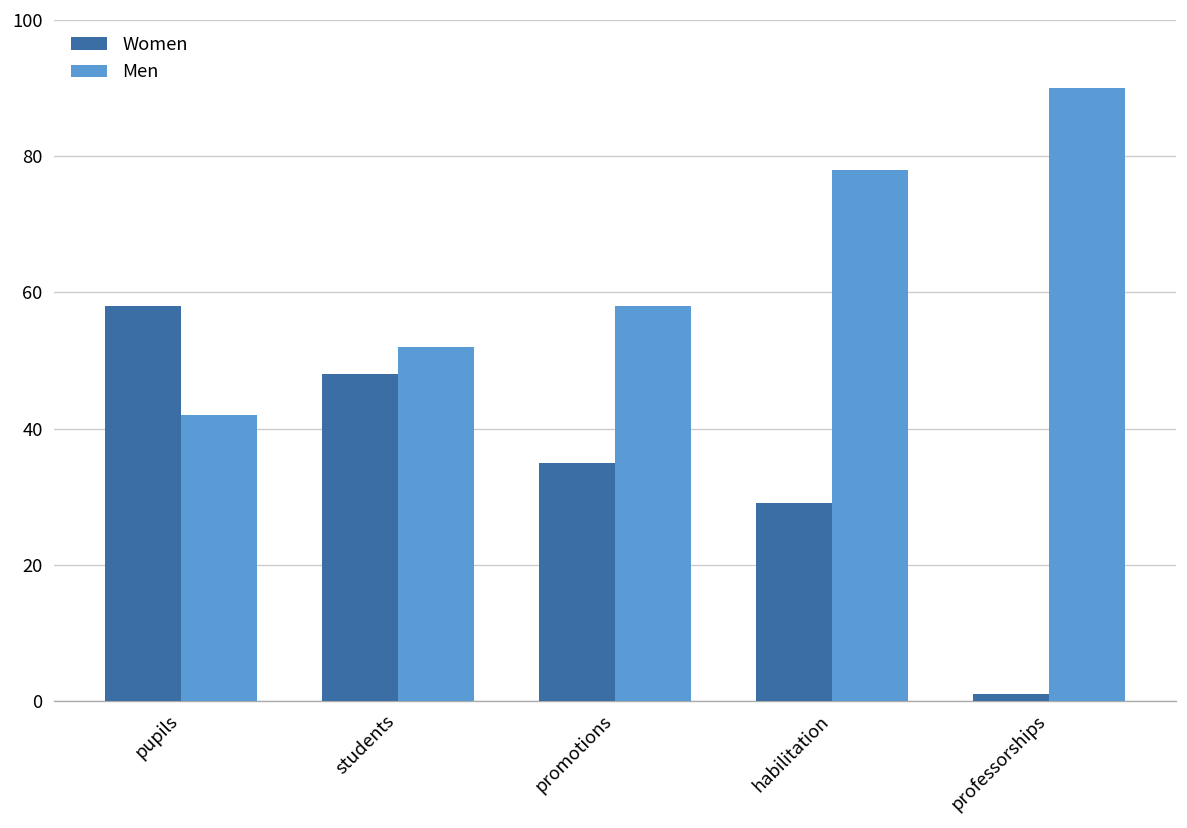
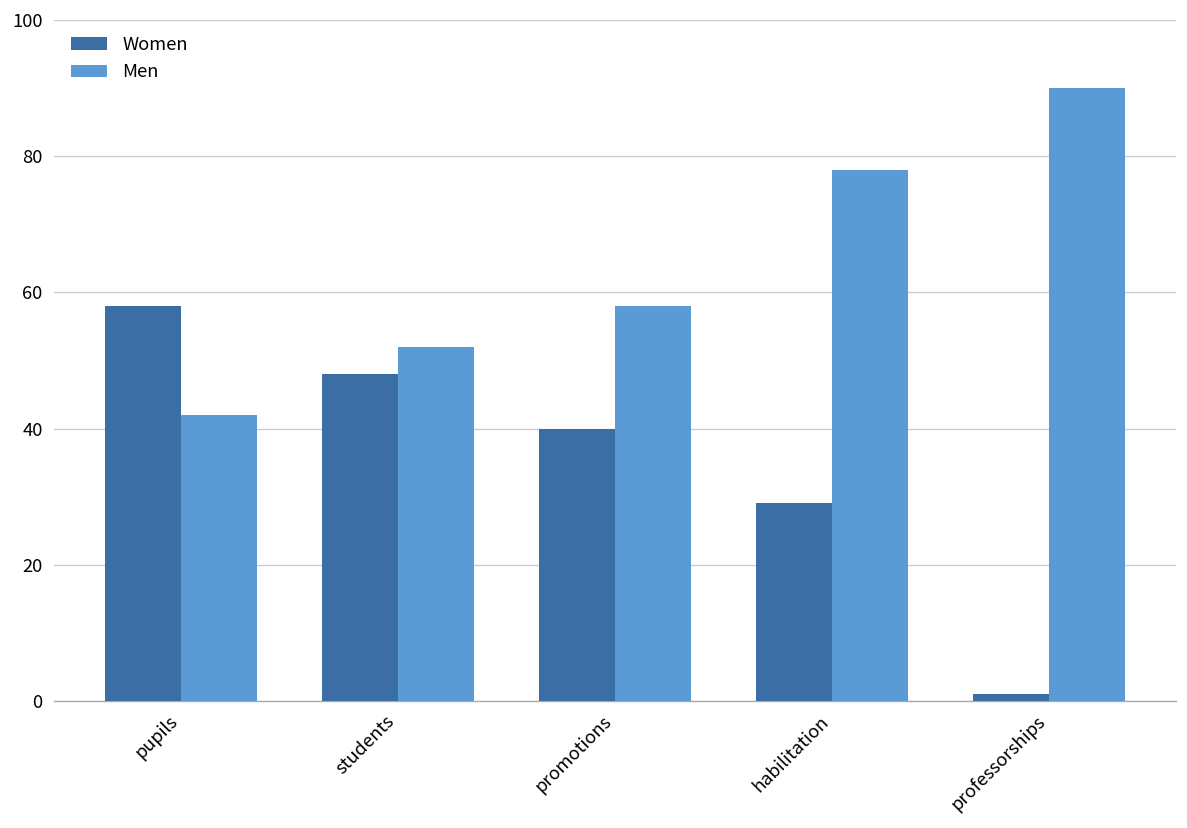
Women, promotions: 35 -> 40
